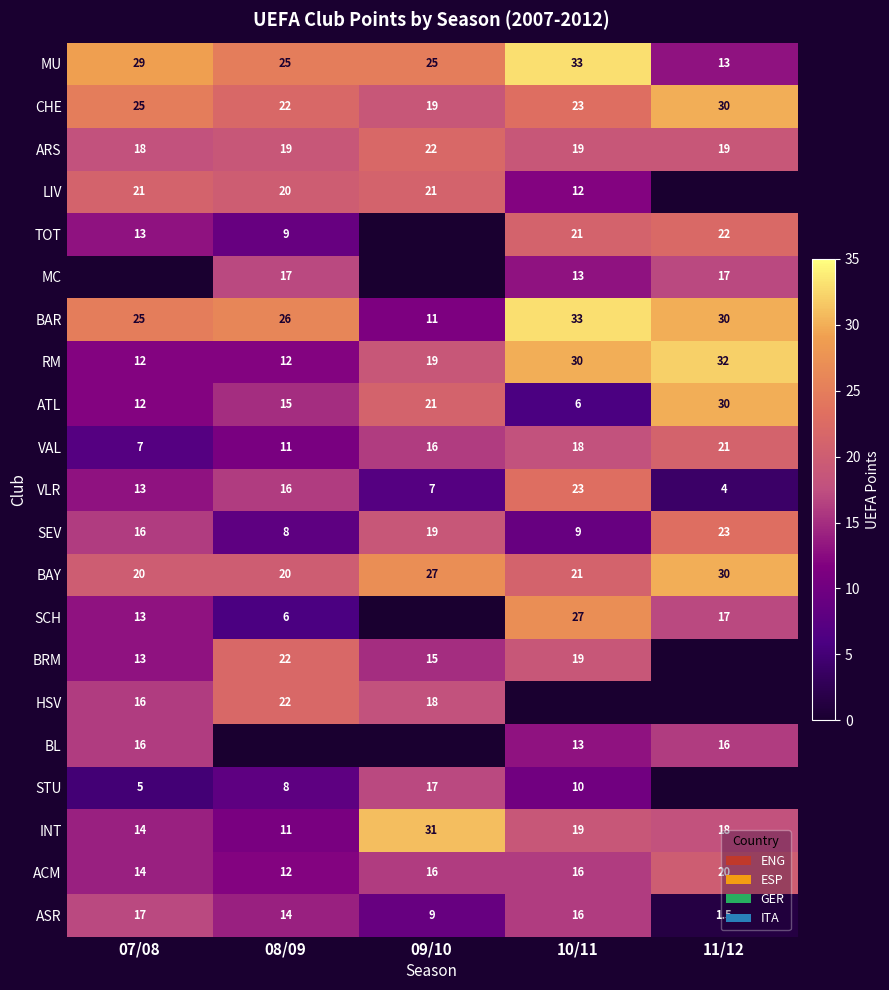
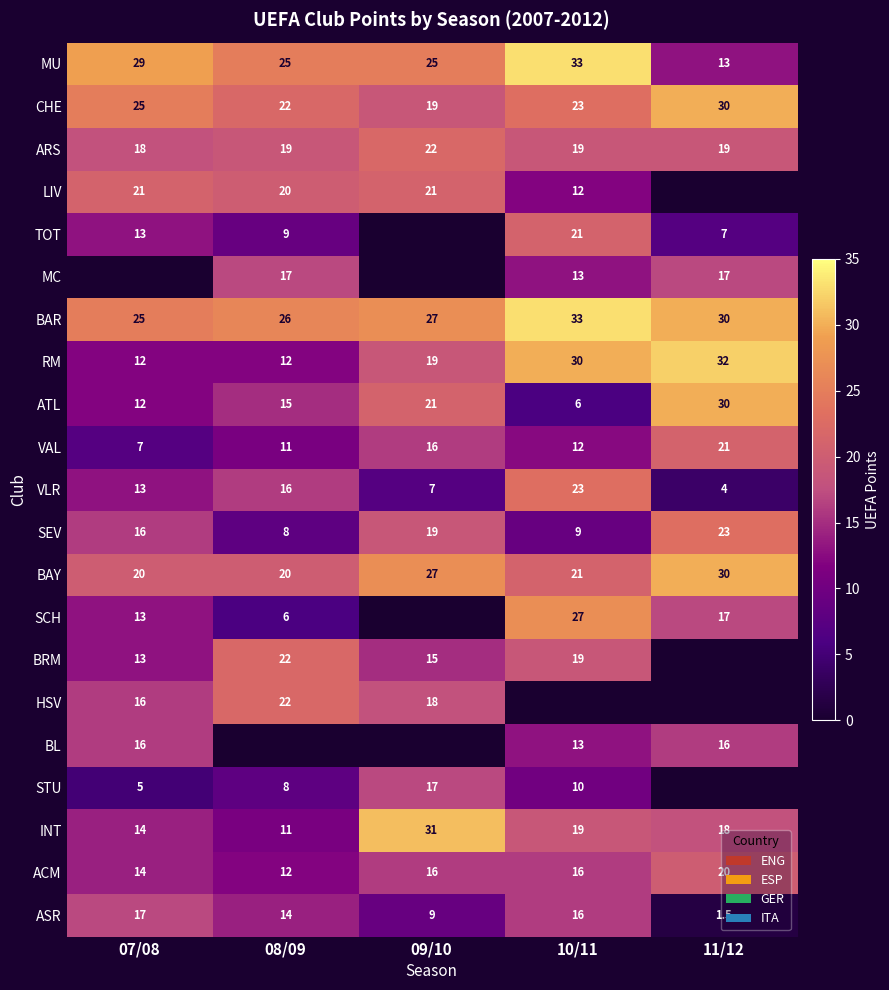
TOT, 11/12: 22 -> 7
BAR, 09/10: 11 -> 27
VAL, 10/11: 18 -> 12
